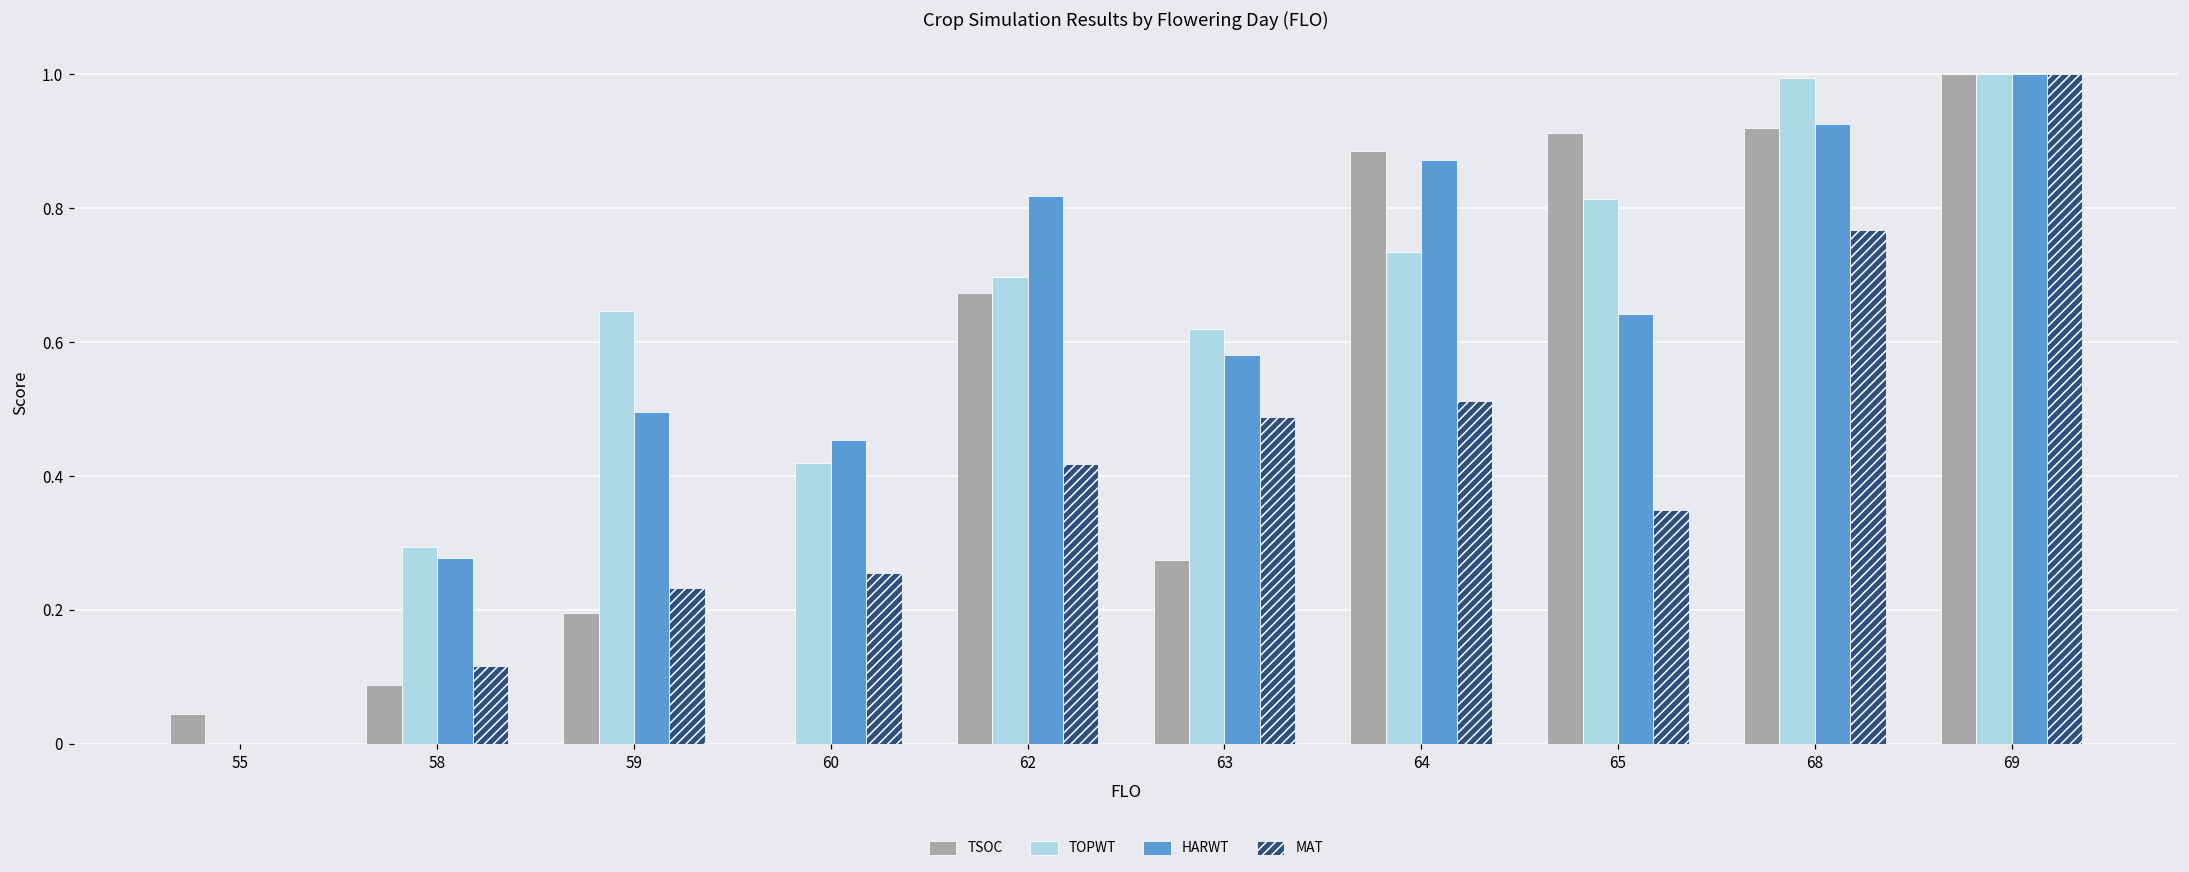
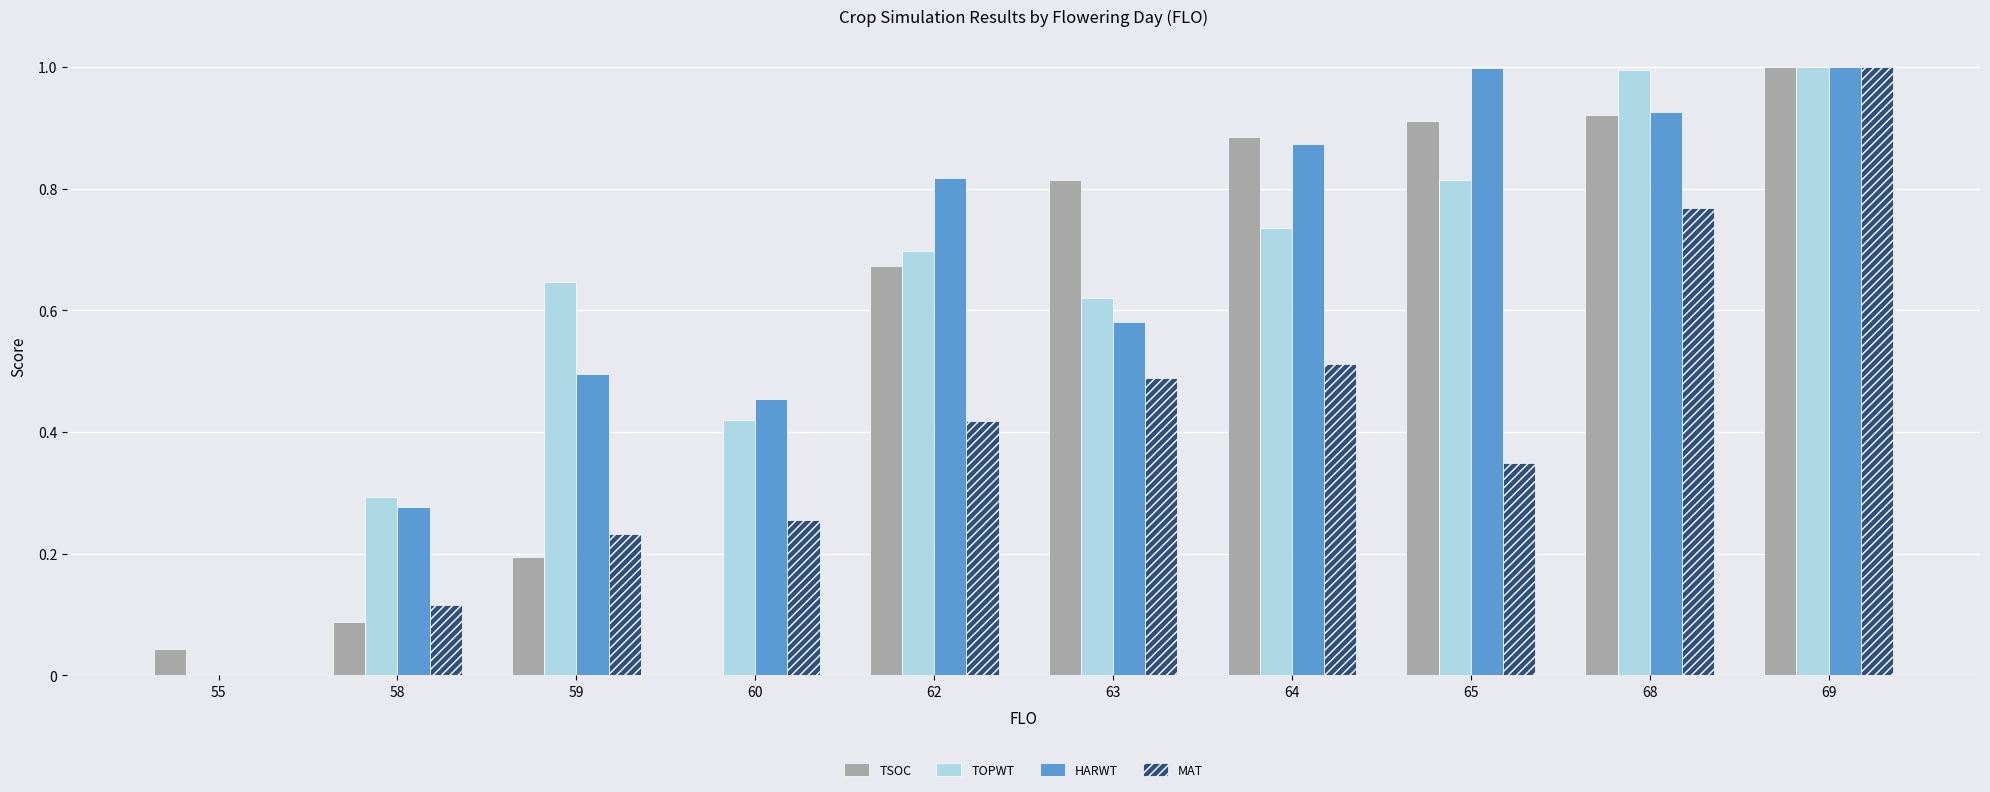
TSOC, 63: 0.27 -> 0.81
HARWT, 65: 0.64 -> 1.00
